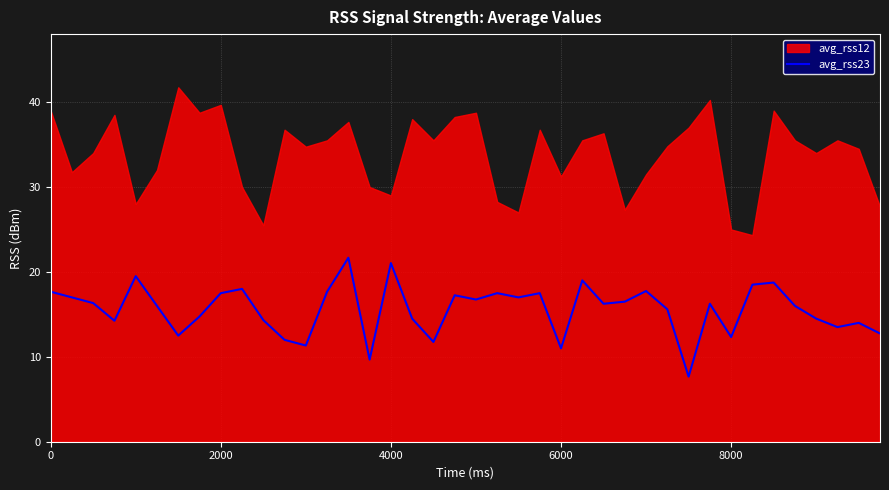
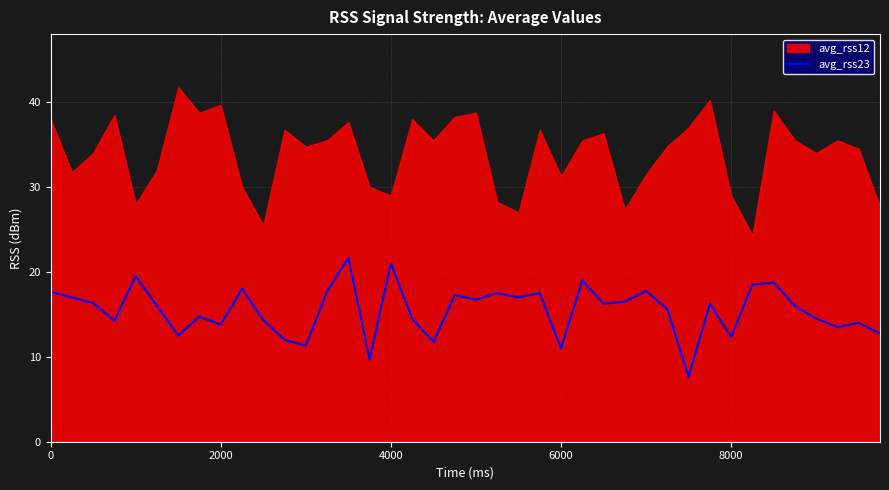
avg_rss12, 0: 39 -> 38
avg_rss23, 2000: 18 -> 14
avg_rss12, 8000: 25 -> 29
